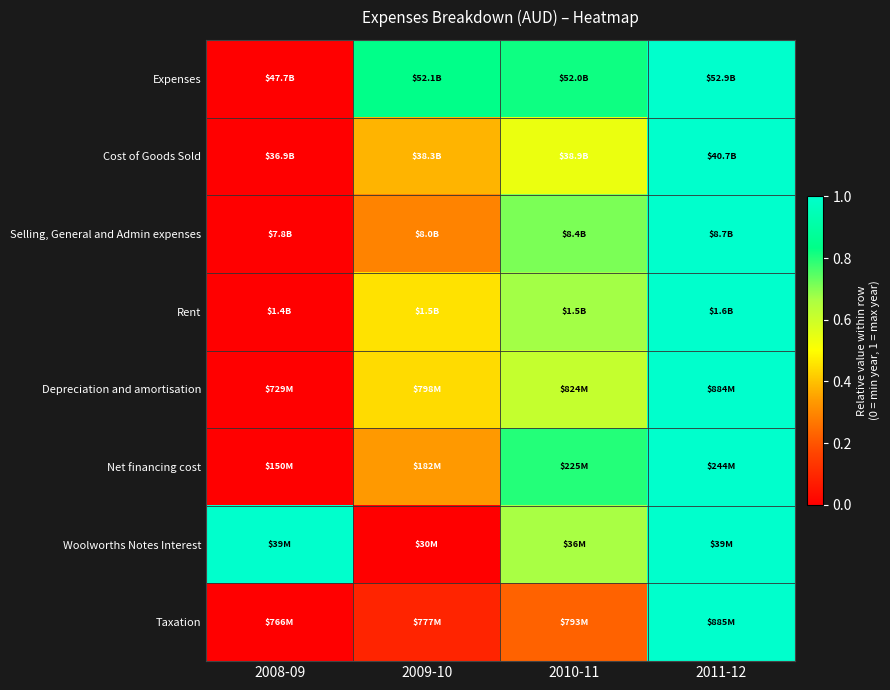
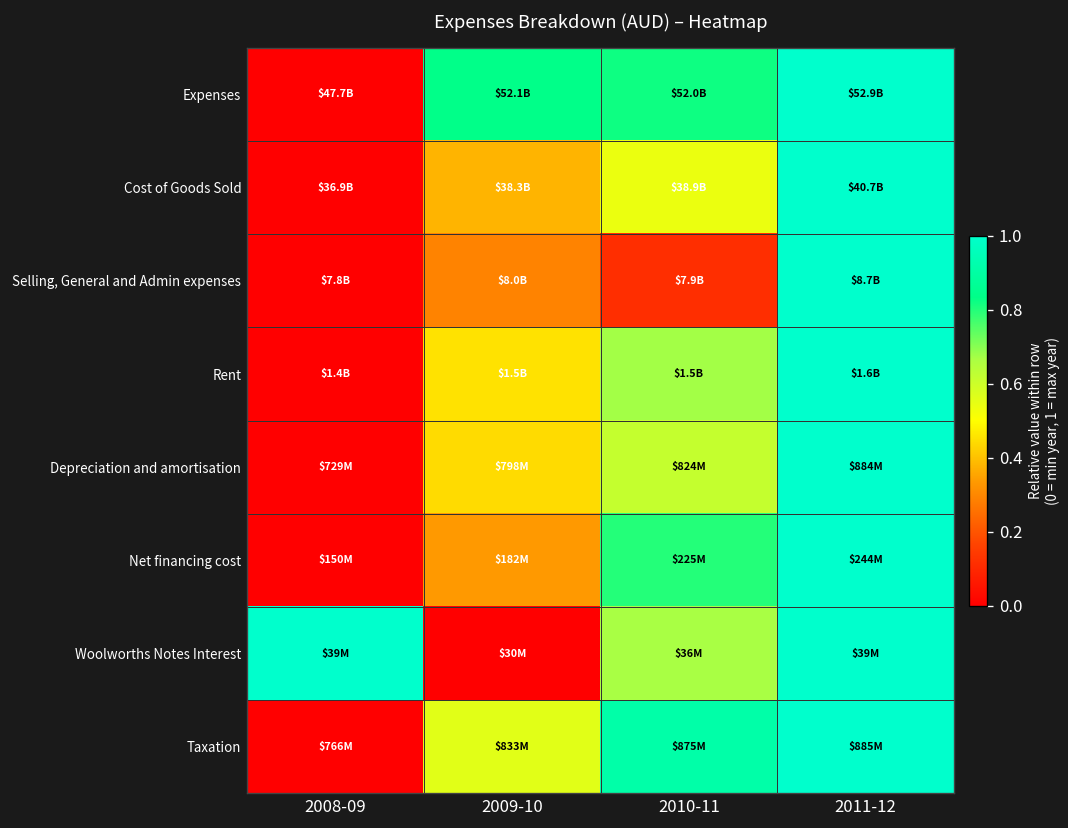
Selling, General and Admin expenses, 2010-11: $8.4B -> $7.9B
Taxation, 2009-10: $777M -> $833M
Taxation, 2010-11: $793M -> $875M
